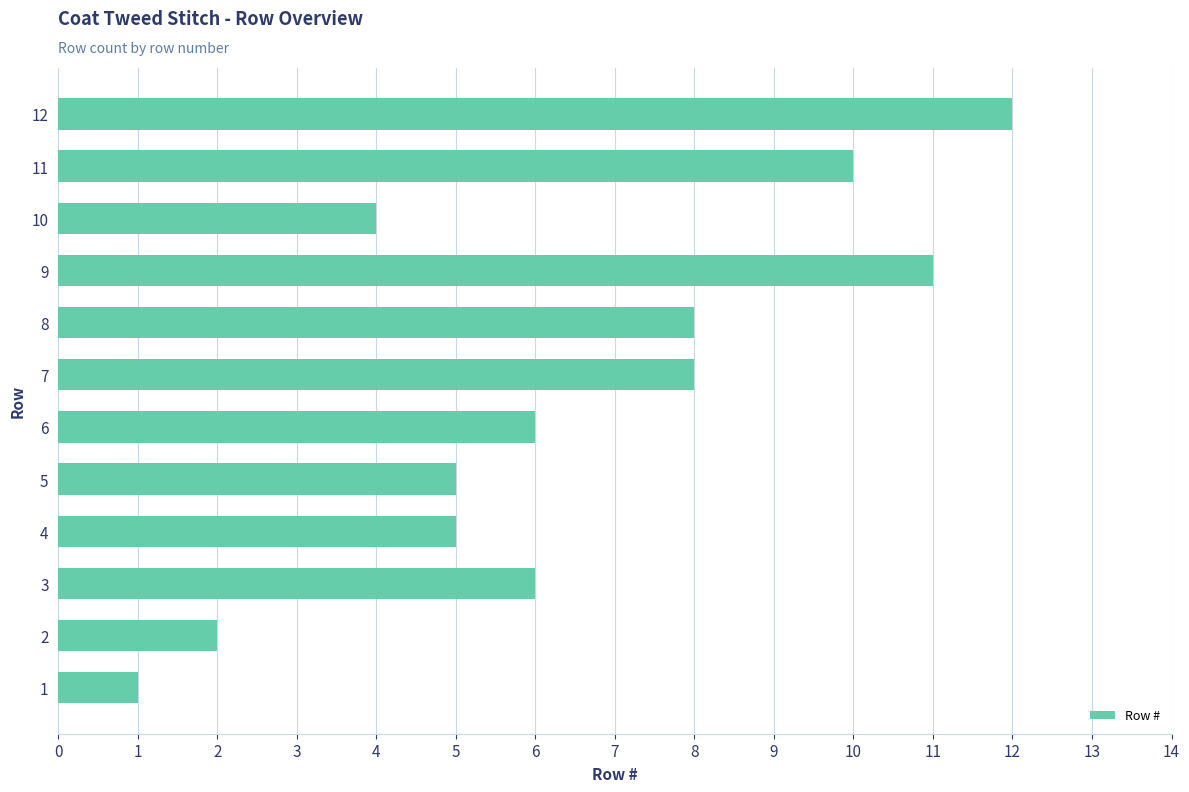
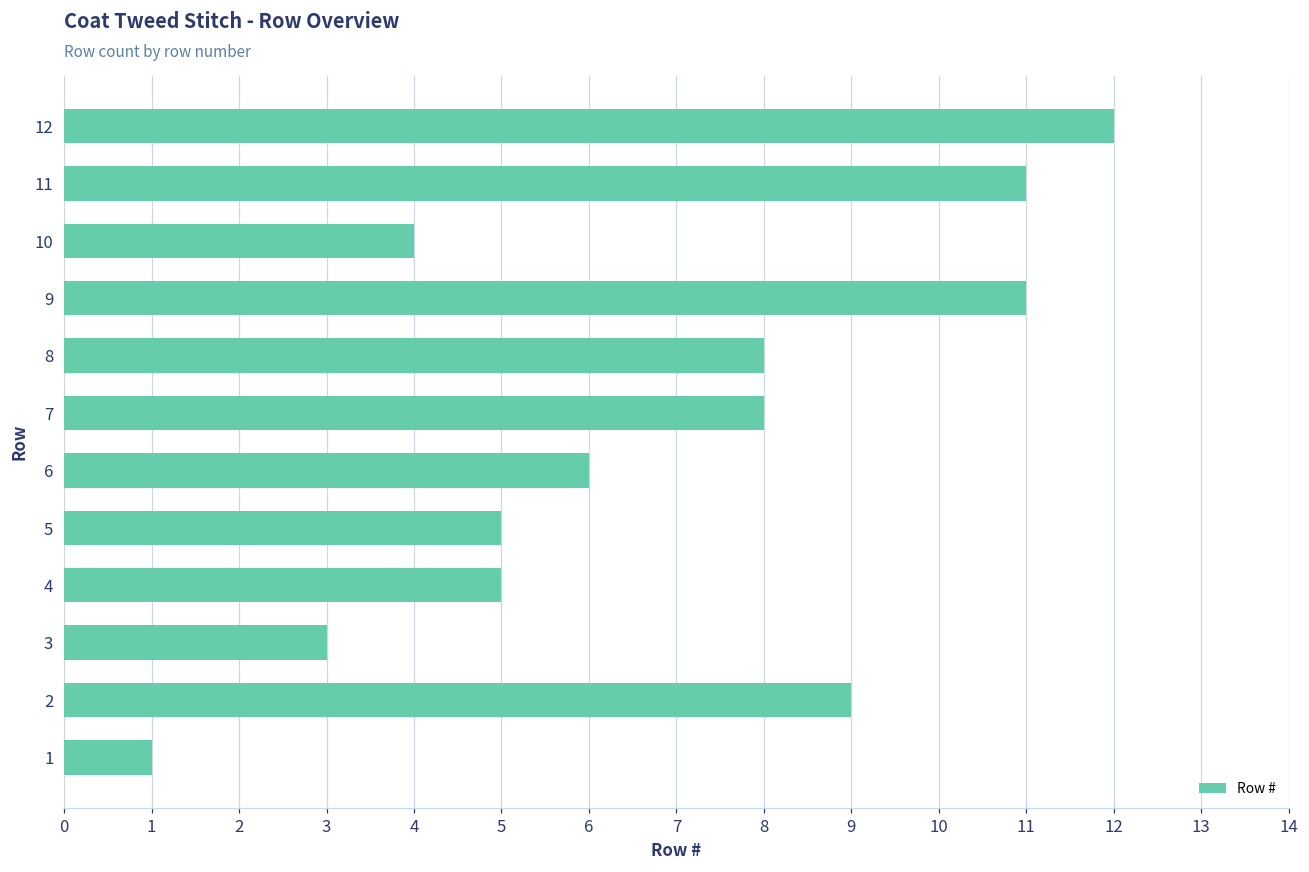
11: 10 -> 11
3: 6 -> 3
2: 2 -> 9
